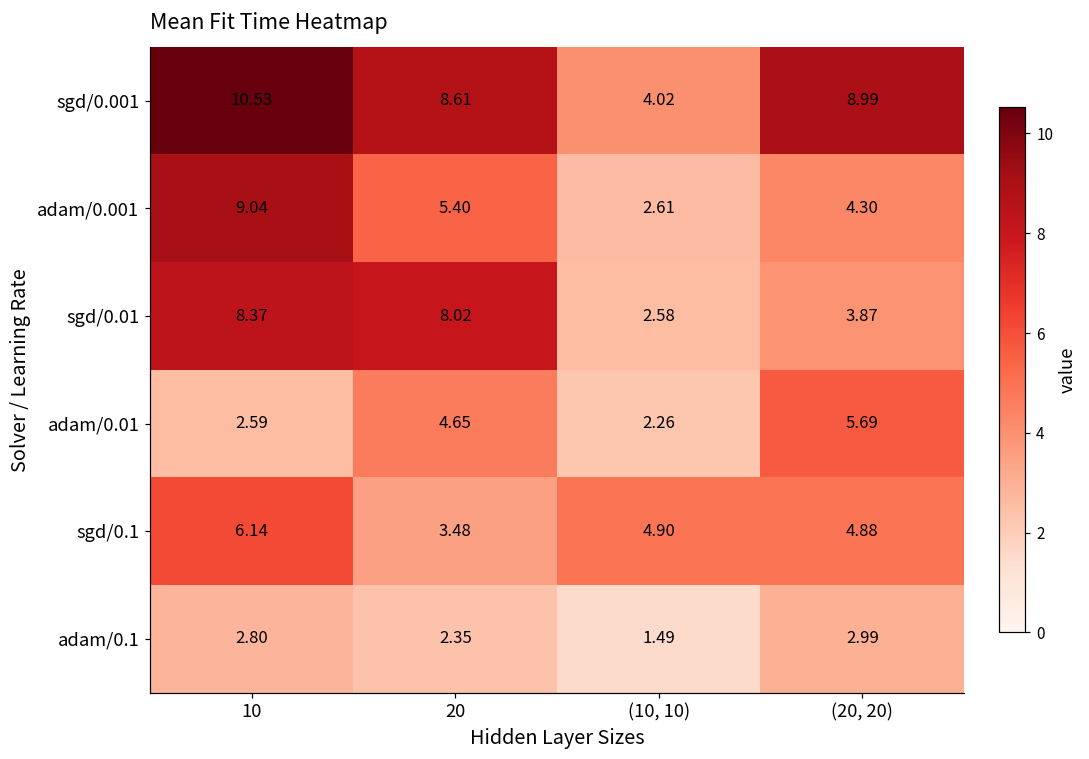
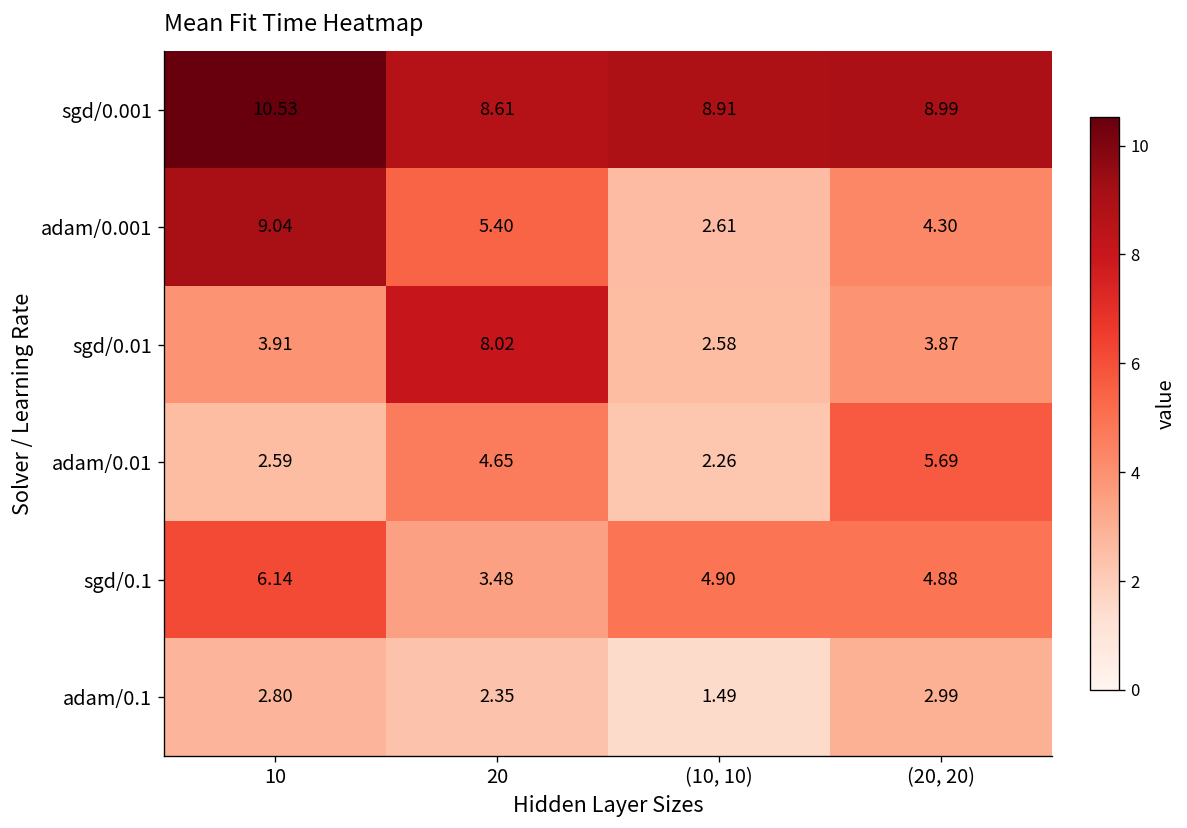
sgd/0.001, (10, 10): 4.02 -> 8.91
sgd/0.01, 10: 8.37 -> 3.91
